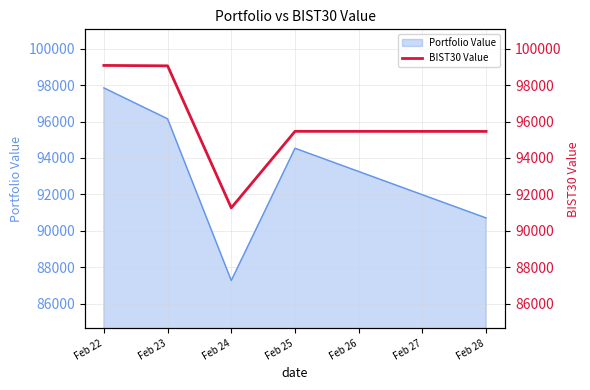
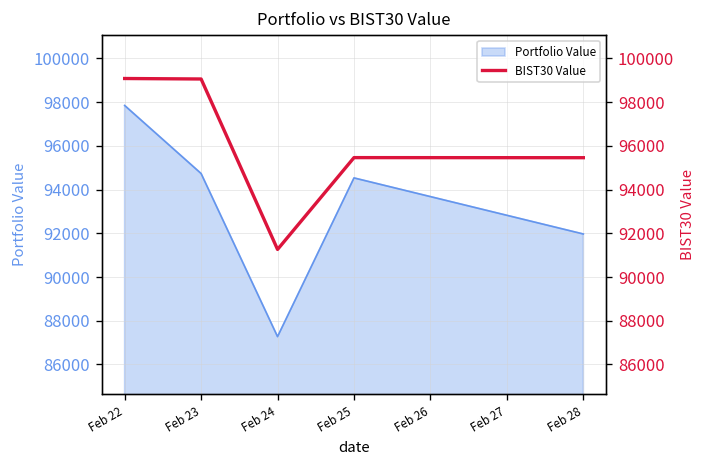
Portfolio Value, Feb 23: 96200 -> 94700
Portfolio Value, Feb 28: 90700 -> 92000
